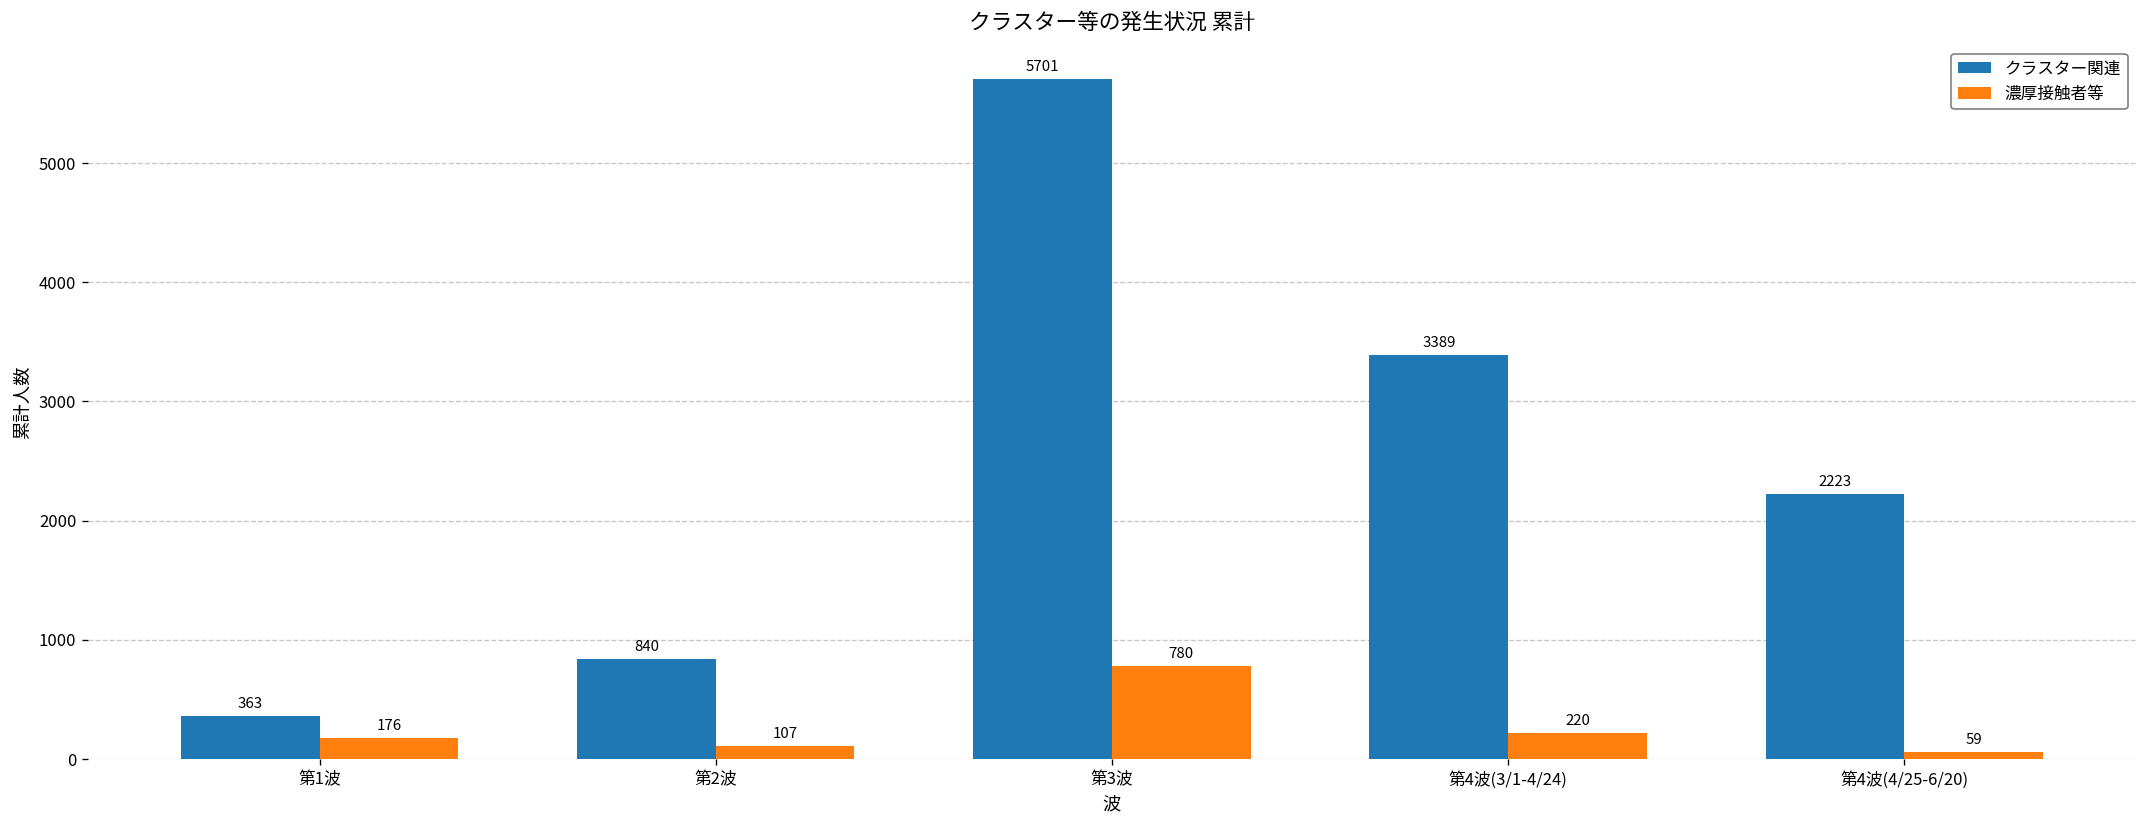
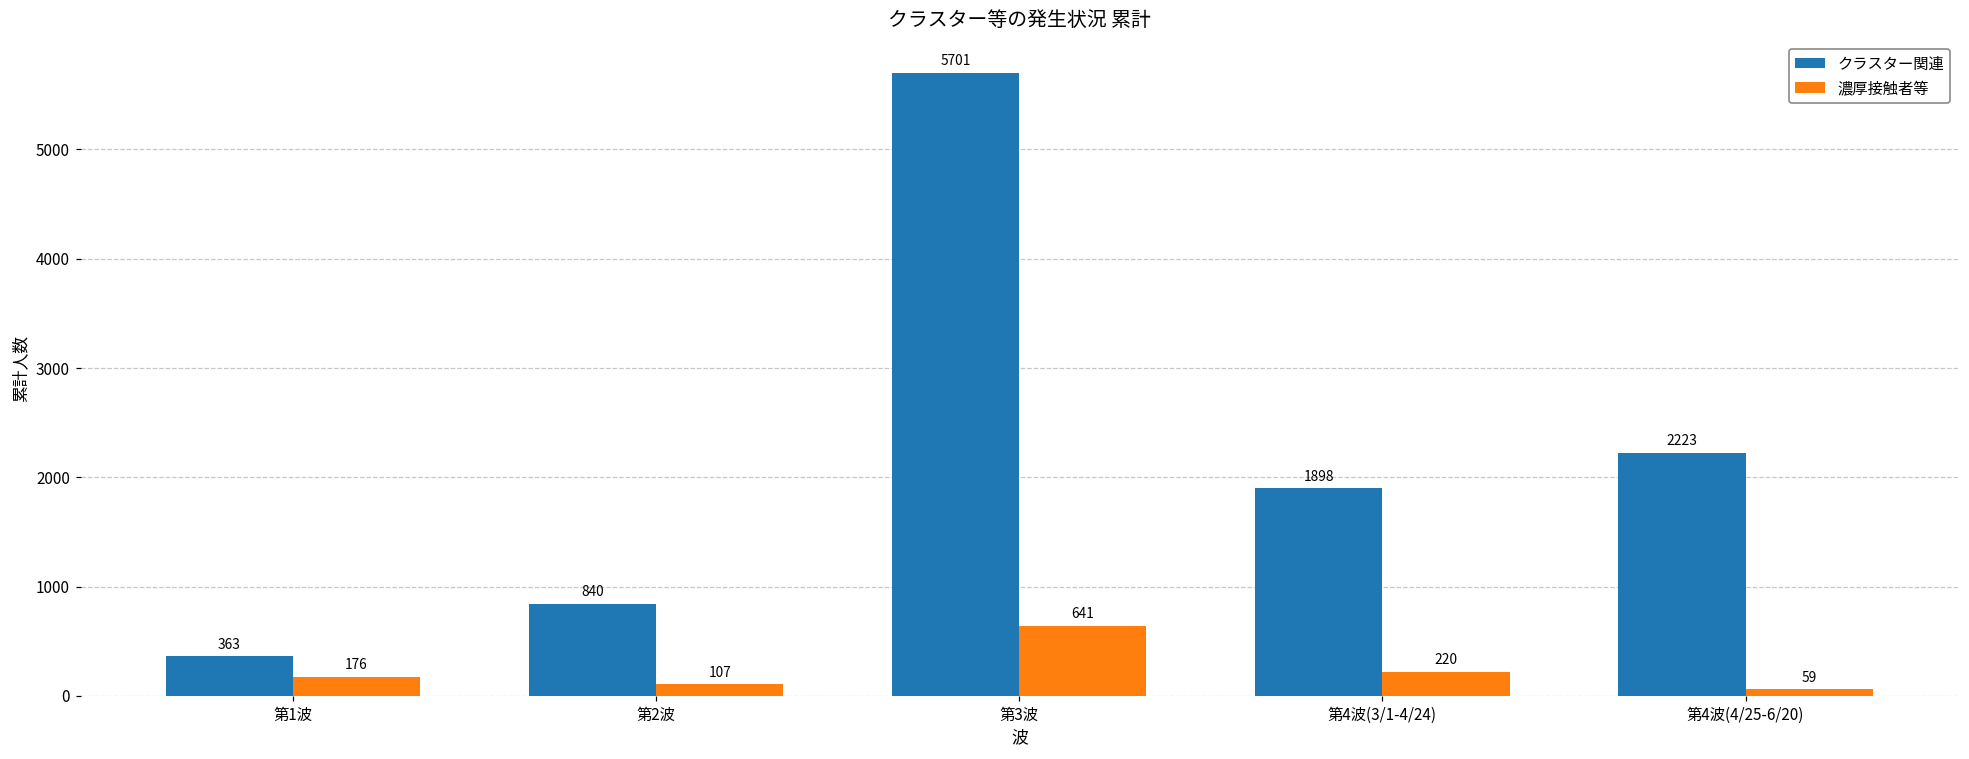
濃厚接触者等, 第3波: 780 -> 641
クラスター関連, 第4波(3/1-4/24): 3389 -> 1898
